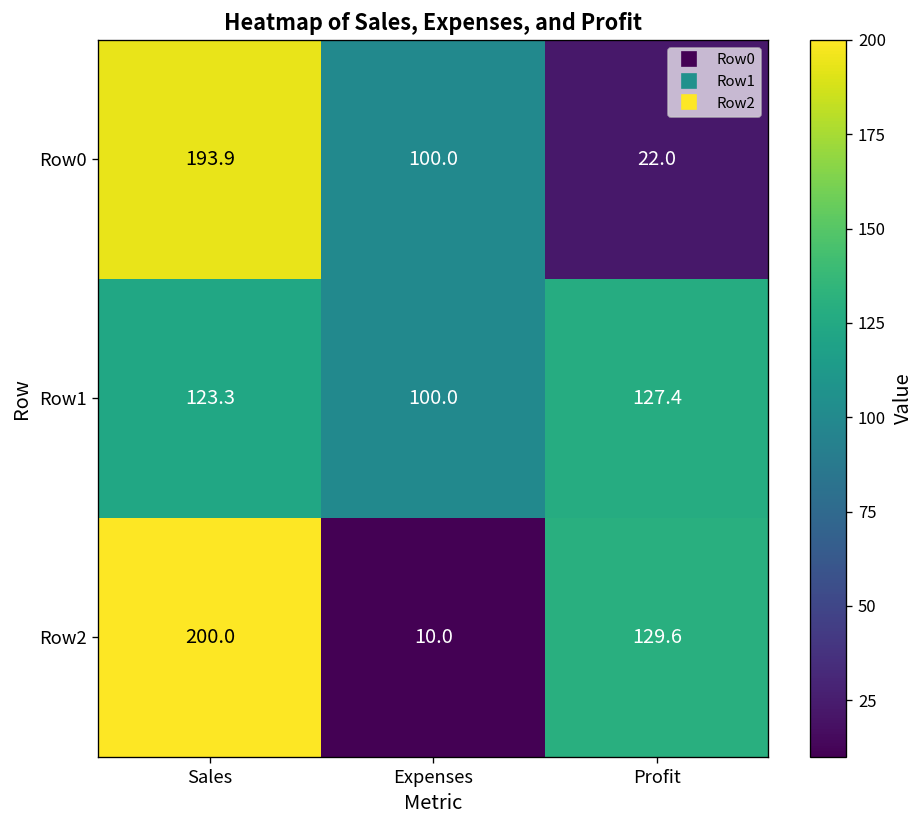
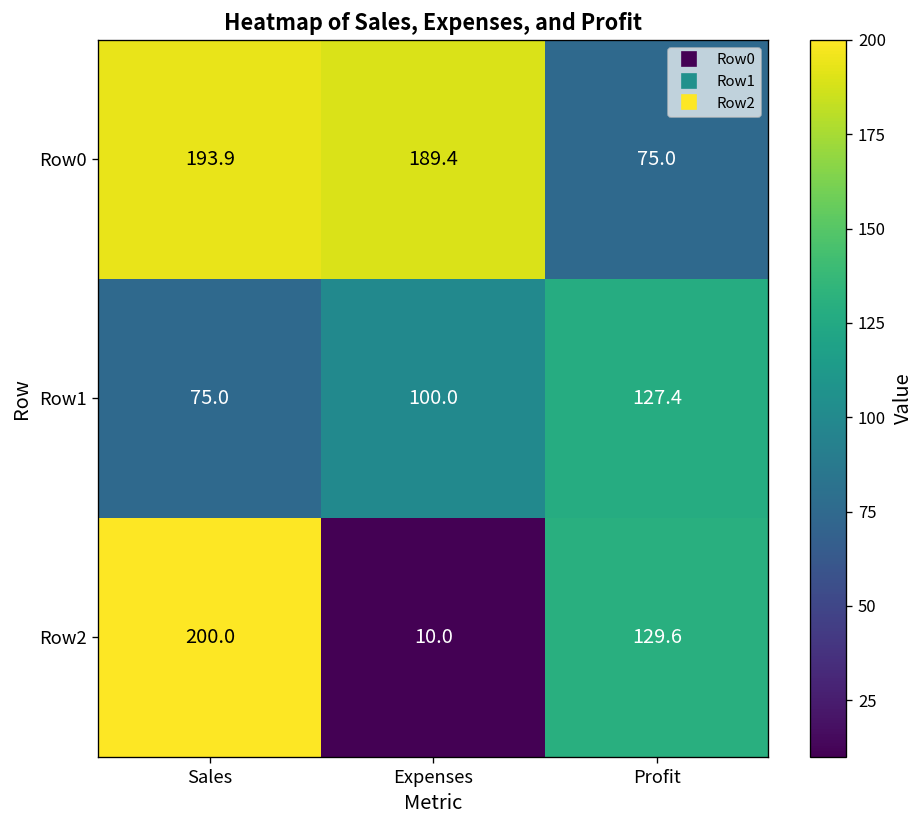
Row0, Expenses: 100.0 -> 189.4
Row0, Profit: 22.0 -> 75.0
Row1, Sales: 123.3 -> 75.0
